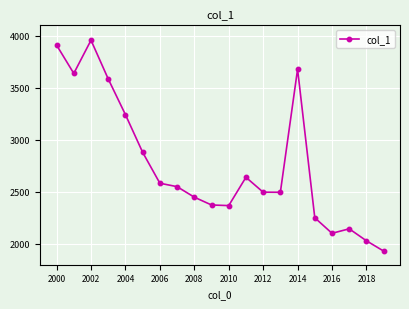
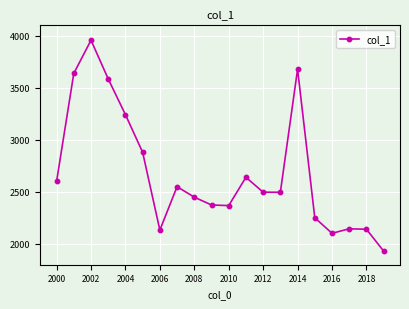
2000: 3910 -> 2600
2006: 2580 -> 2130
2018: 2030 -> 2140
